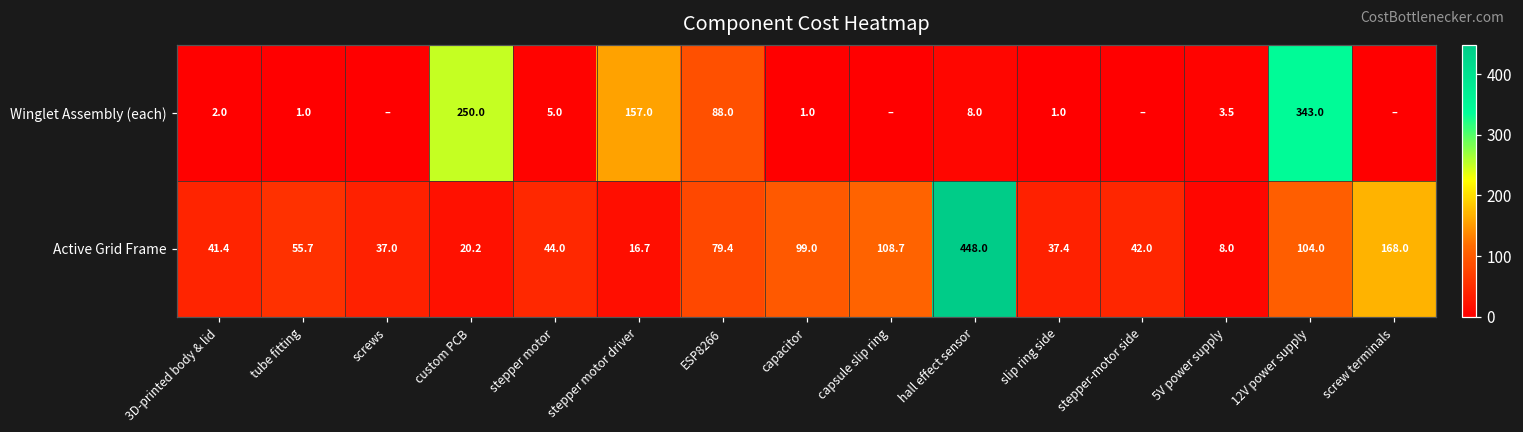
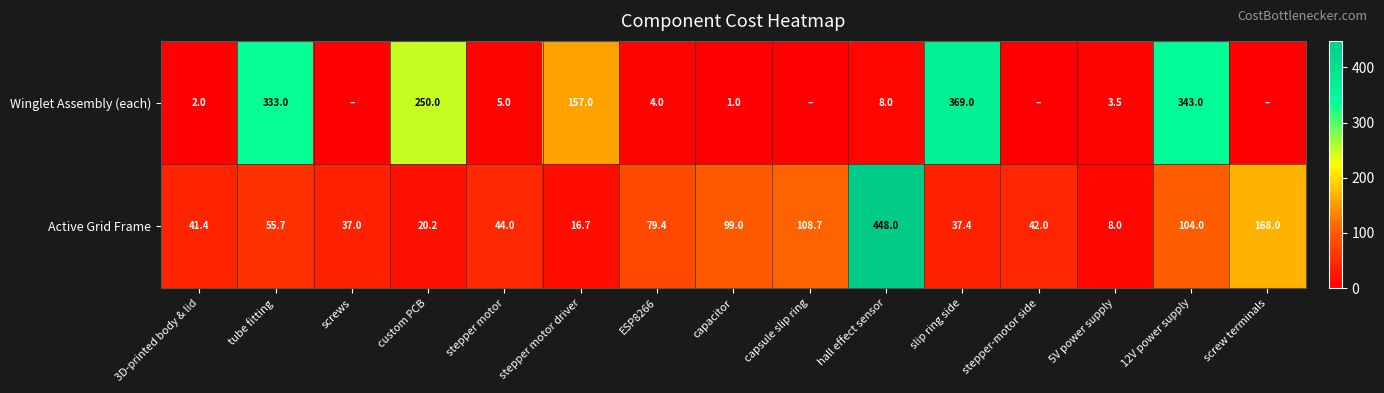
Winglet Assembly (each), tube fitting: 1.0 -> 333.0
Winglet Assembly (each), ESP8266: 88.0 -> 4.0
Winglet Assembly (each), slip ring side: 1.0 -> 369.0
